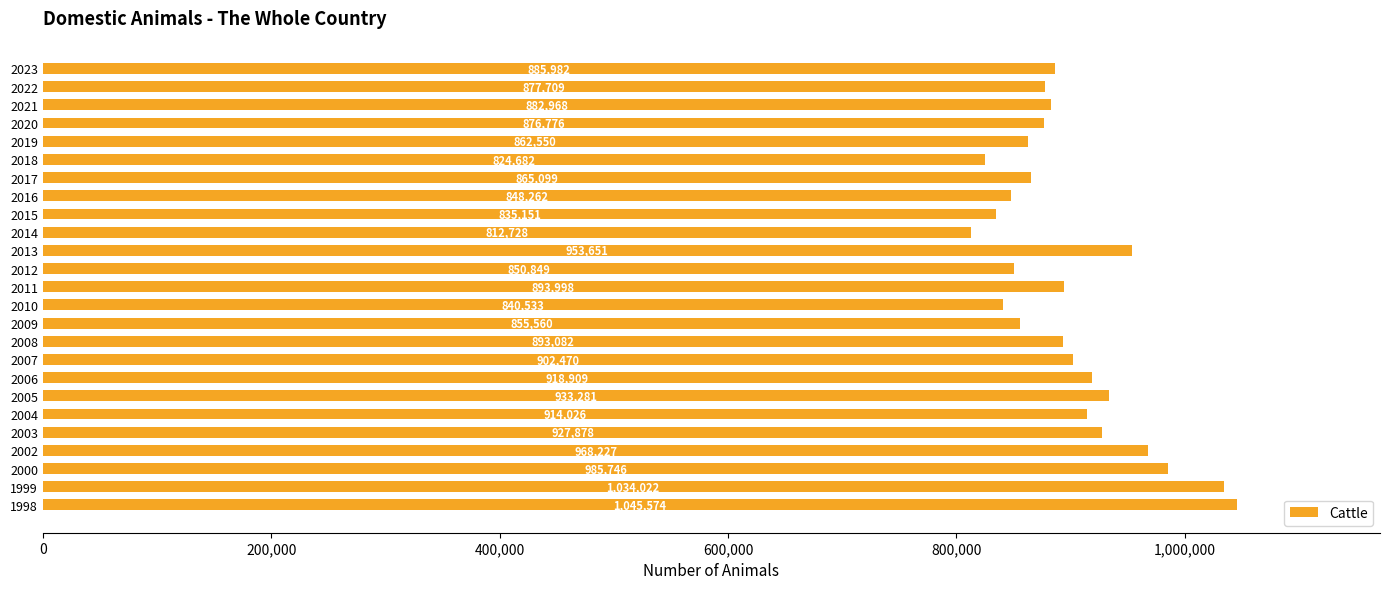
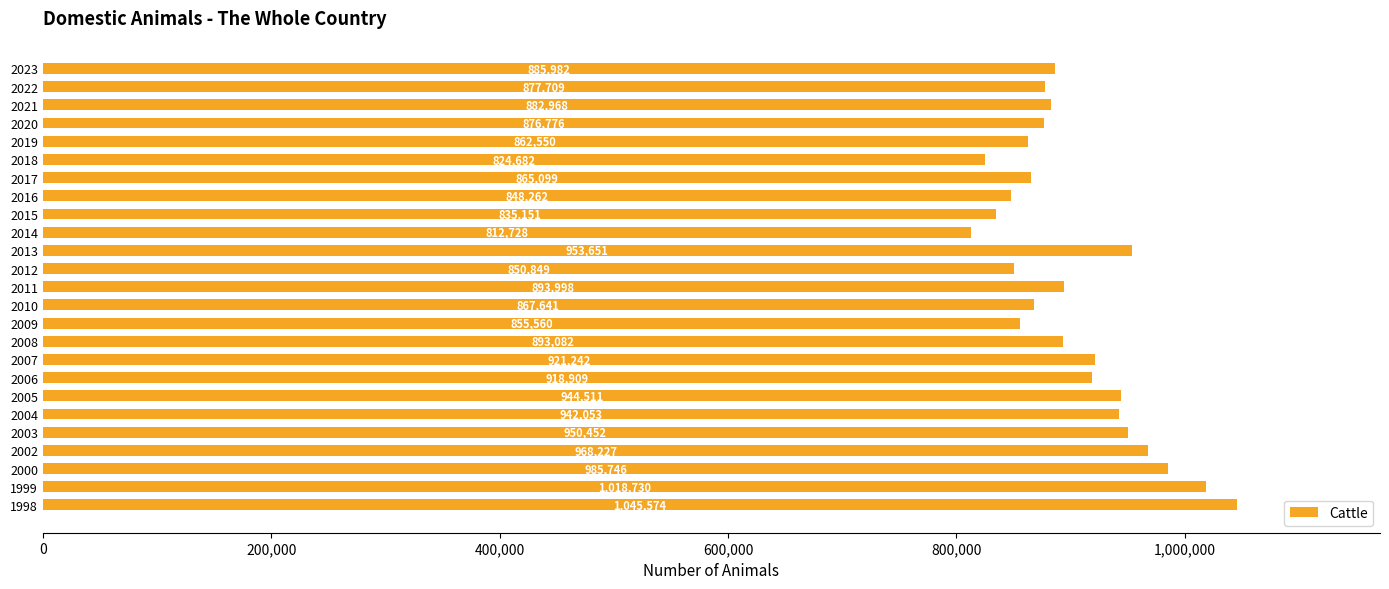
2010: 840,533 -> 867,641
2007: 902,470 -> 921,242
2005: 933,281 -> 944,511
2004: 914,026 -> 942,053
2003: 927,878 -> 950,452
1999: 1,034,022 -> 1,018,730
